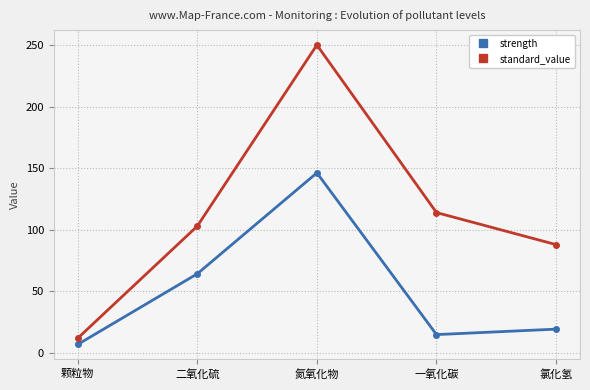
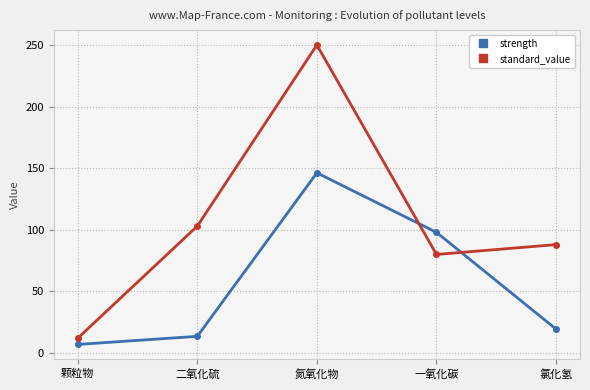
strength, 二氧化硫: 64 -> 14
strength, 一氧化碳: 15 -> 98
standard_value, 一氧化碳: 114 -> 80
